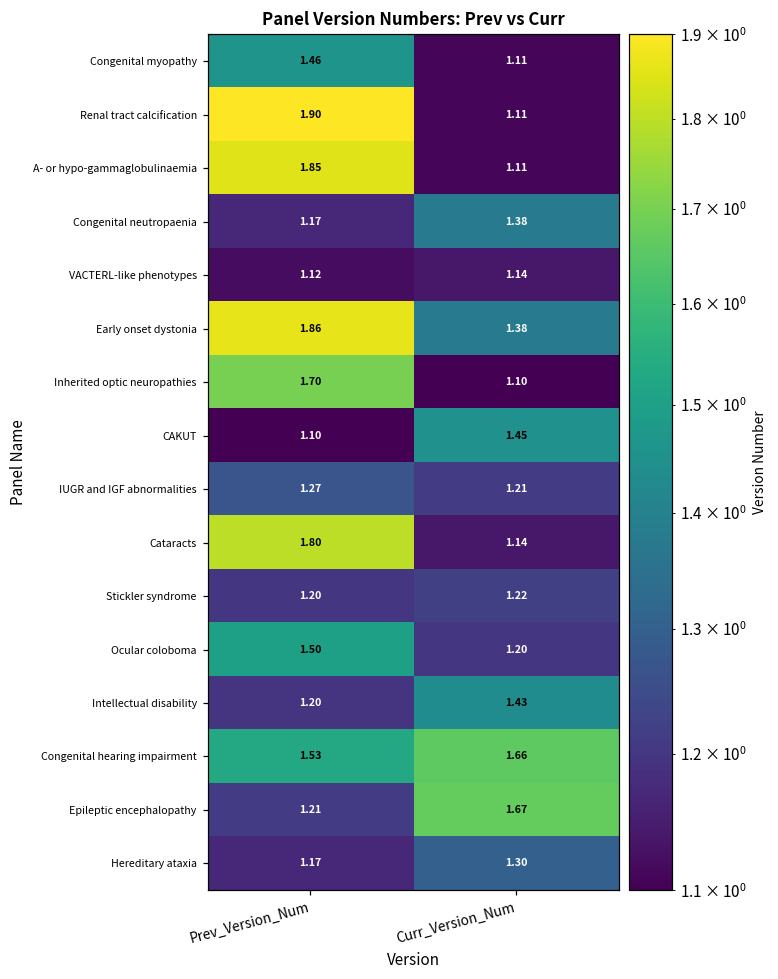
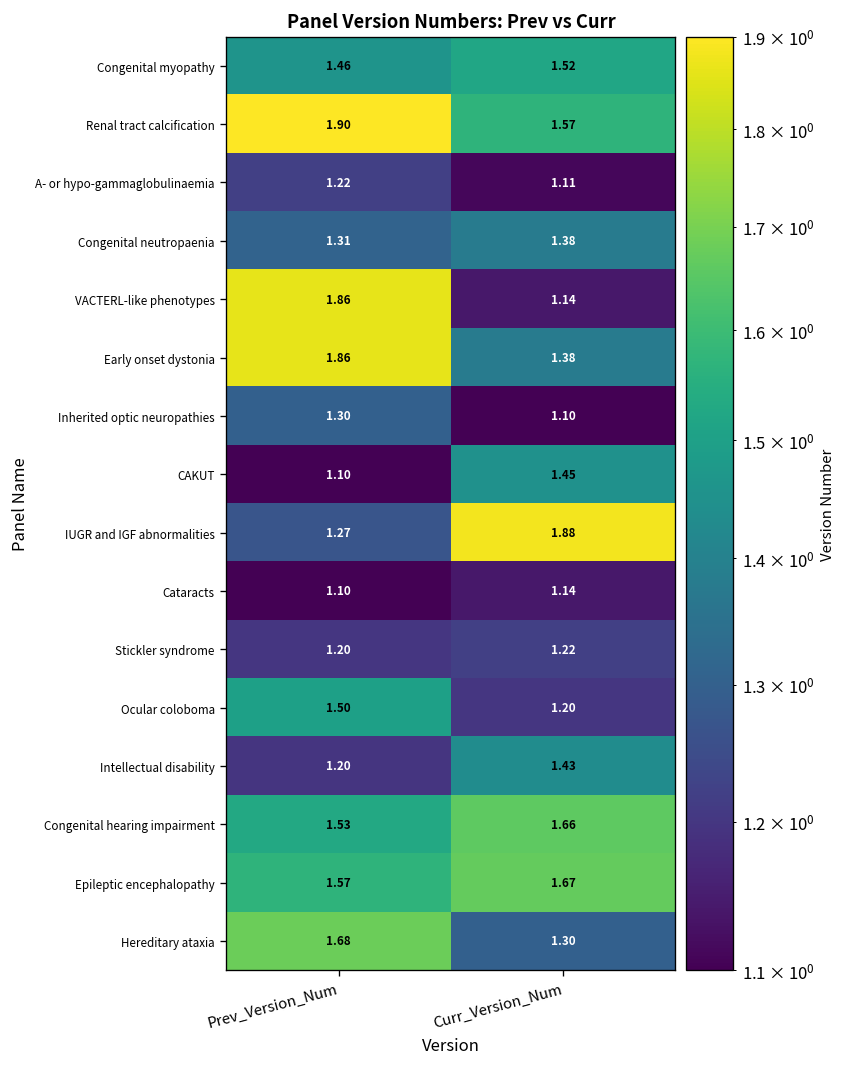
Congenital myopathy, Curr_Version_Num: 1.11 -> 1.52
Renal tract calcification, Curr_Version_Num: 1.11 -> 1.57
A- or hypo-gammaglobulinaemia, Prev_Version_Num: 1.85 -> 1.22
Congenital neutropaenia, Prev_Version_Num: 1.17 -> 1.31
VACTERL-like phenotypes, Prev_Version_Num: 1.12 -> 1.86
Inherited optic neuropathies, Prev_Version_Num: 1.70 -> 1.30
IUGR and IGF abnormalities, Curr_Version_Num: 1.21 -> 1.88
Cataracts, Prev_Version_Num: 1.80 -> 1.10
Epileptic encephalopathy, Prev_Version_Num: 1.21 -> 1.57
Hereditary ataxia, Prev_Version_Num: 1.17 -> 1.68
